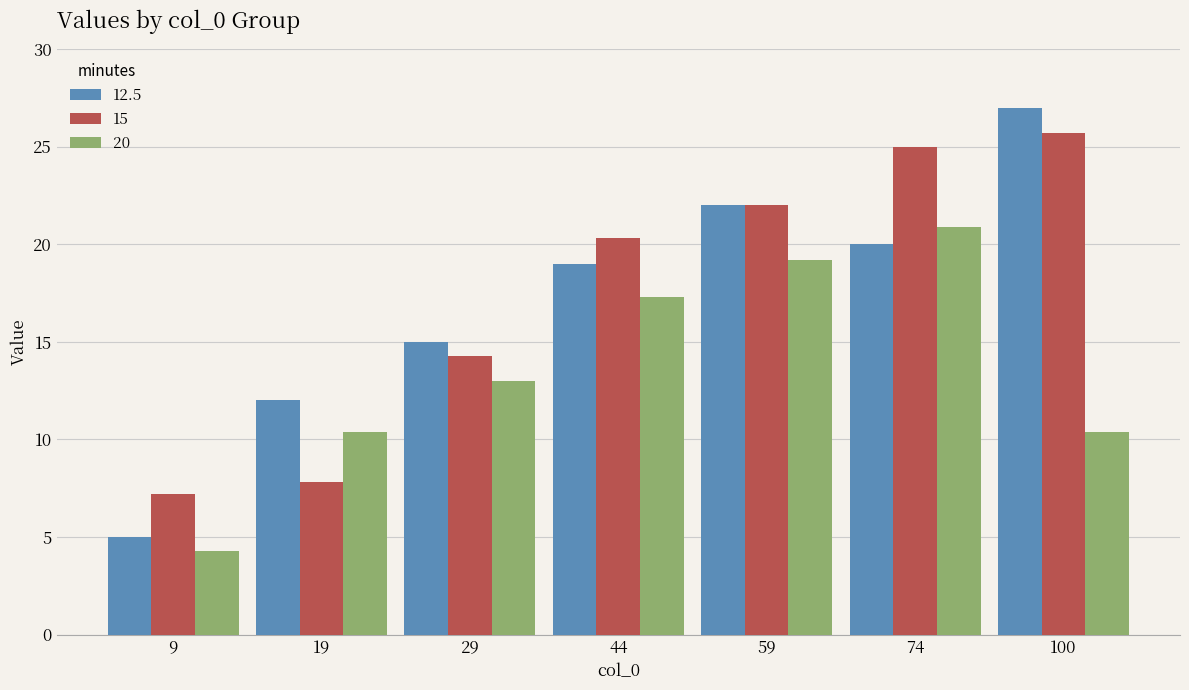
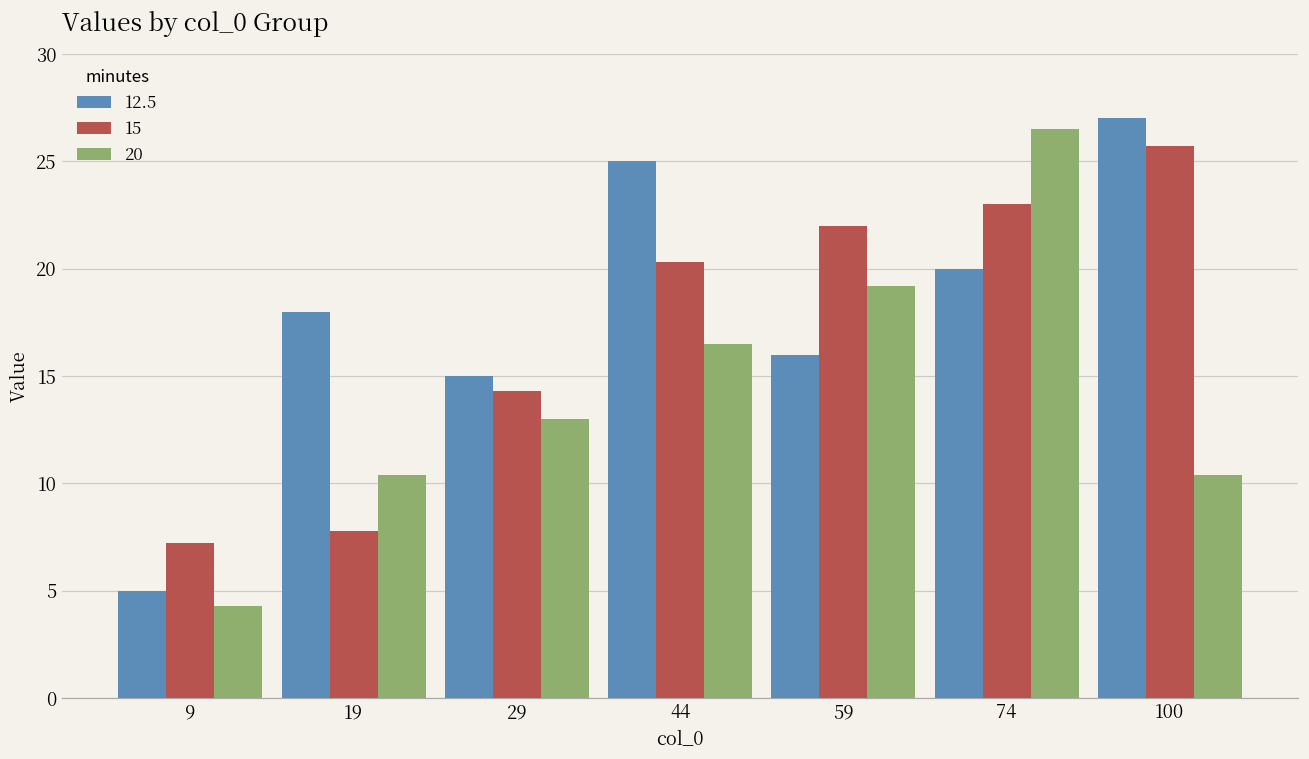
12.5, 19: 12 -> 18
12.5, 44: 19 -> 25
20, 44: 17.3 -> 16.5
12.5, 59: 22 -> 16
15, 74: 25 -> 23
20, 74: 20.9 -> 26.5
